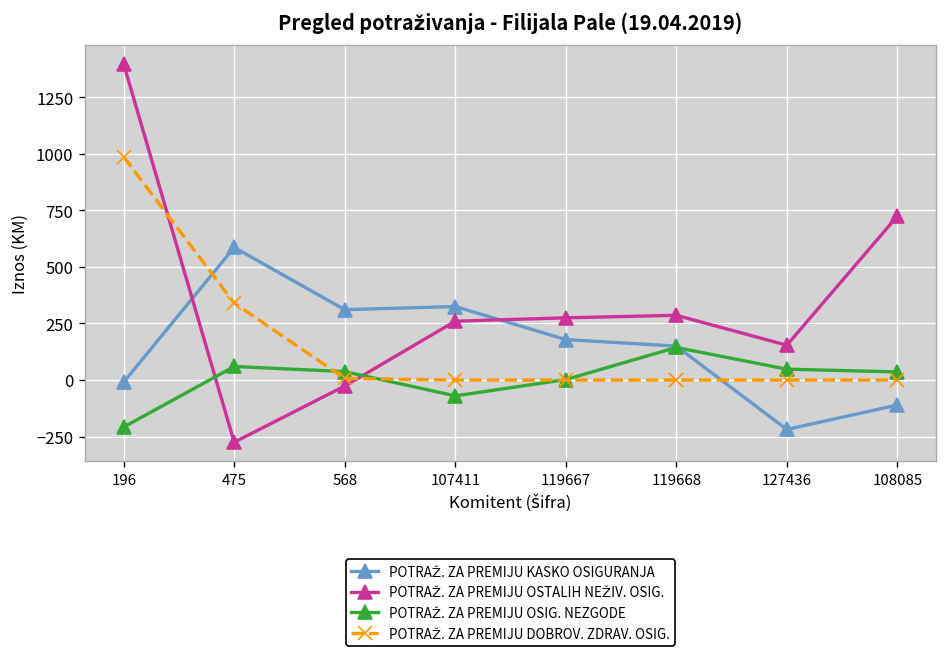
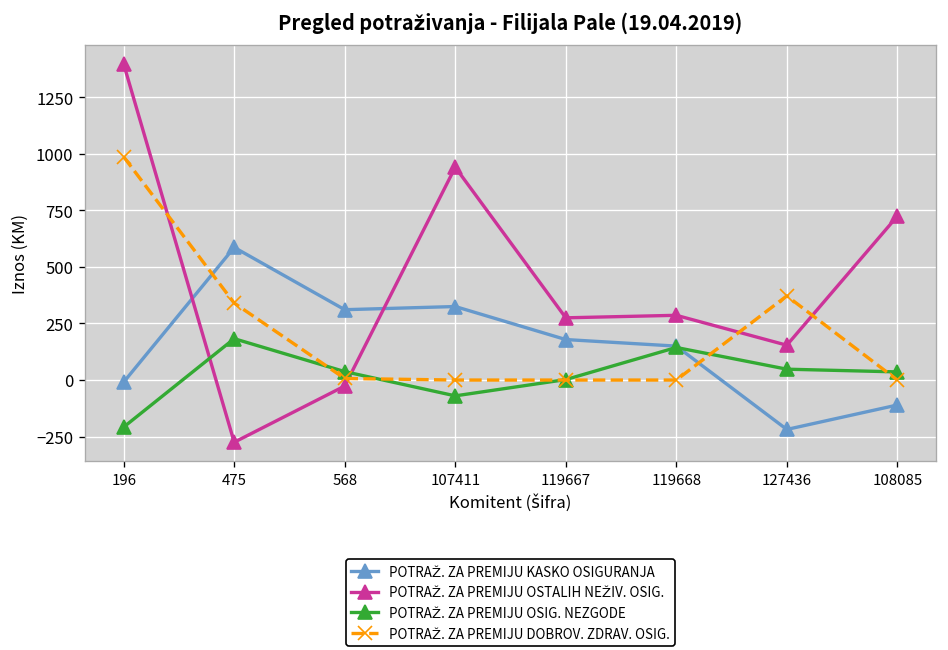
POTRAŽ. ZA PREMIJU OSIG. NEZGODE, 475: 60 -> 180
POTRAŽ. ZA PREMIJU OSTALIH NEŽIV. OSIG., 107411: 260 -> 940
POTRAŽ. ZA PREMIJU DOBROV. ZDRAV. OSIG., 127436: 0 -> 370
